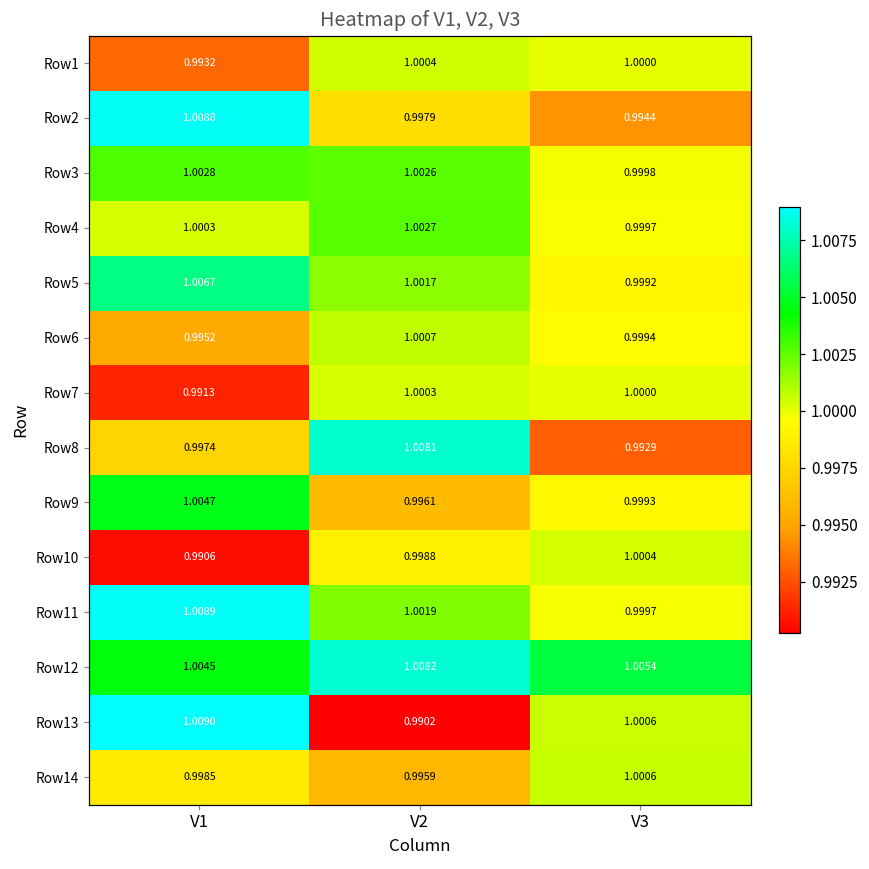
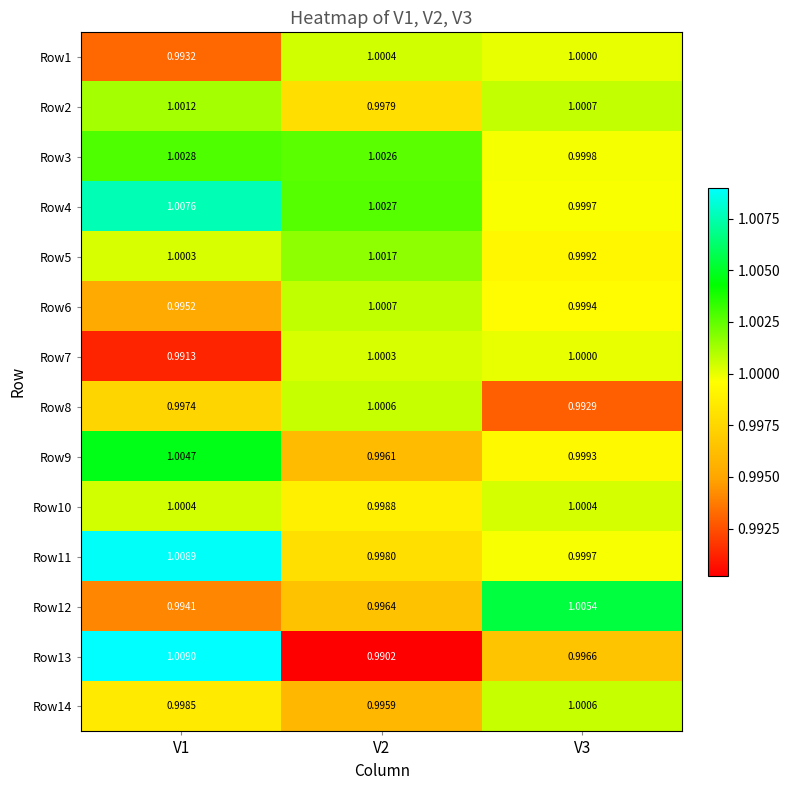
Row2, V1: 1.0088 -> 1.0012
Row2, V3: 0.9944 -> 1.0007
Row4, V1: 1.0003 -> 1.0076
Row5, V1: 1.0067 -> 1.0003
Row8, V2: 1.0081 -> 1.0006
Row10, V1: 0.9906 -> 1.0004
Row11, V2: 1.0019 -> 0.9980
Row12, V1: 1.0045 -> 0.9941
Row12, V2: 1.0082 -> 0.9964
Row13, V3: 1.0006 -> 0.9966
